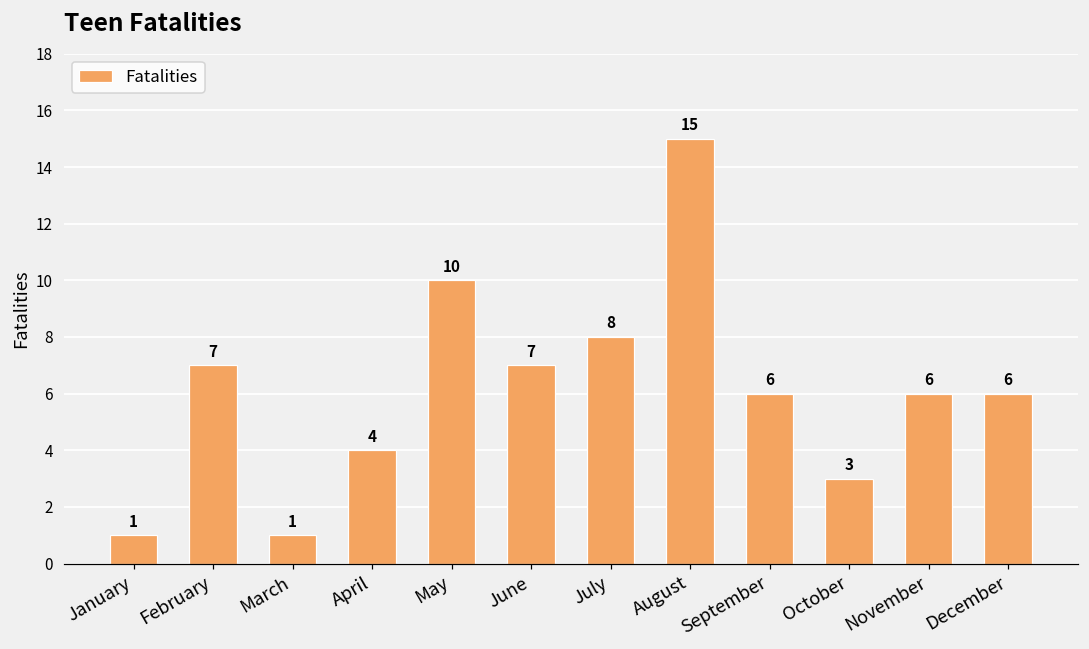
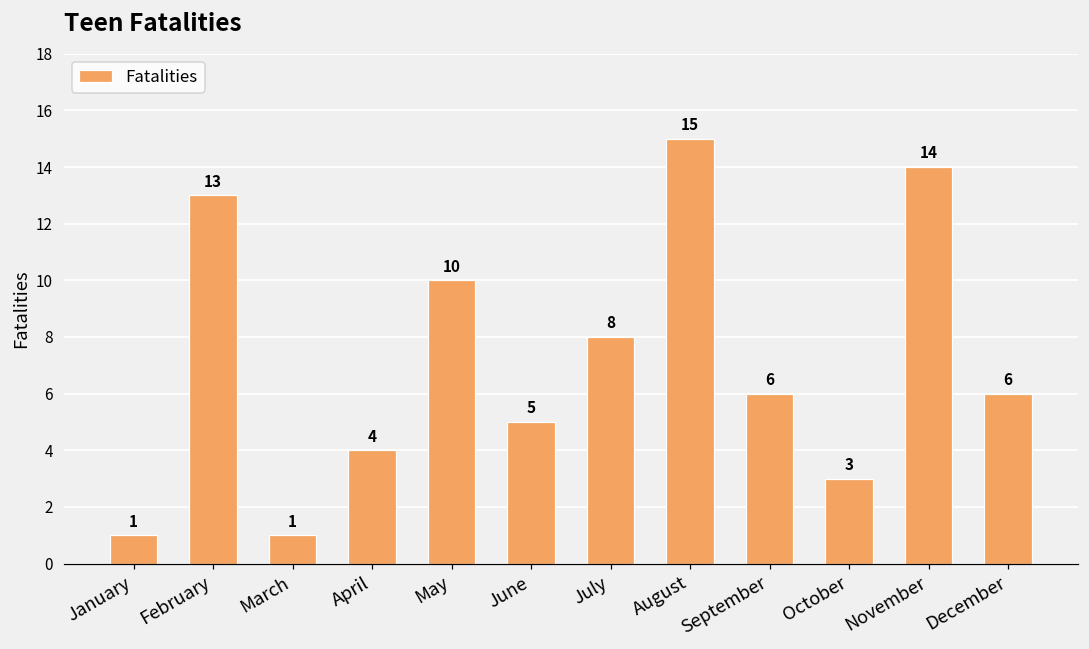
February: 7 -> 13
June: 7 -> 5
November: 6 -> 14
